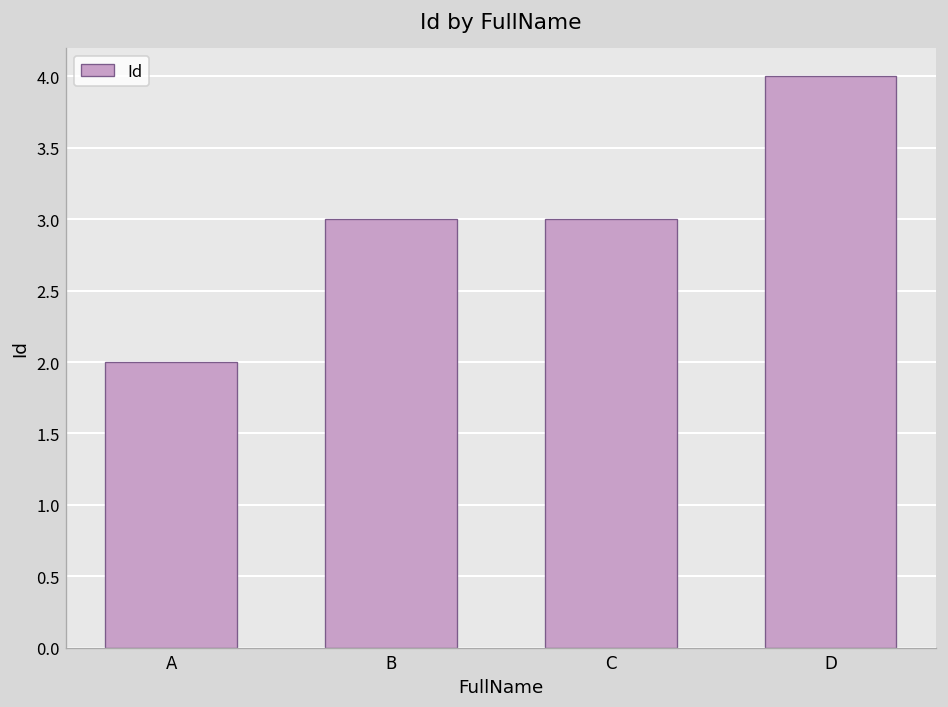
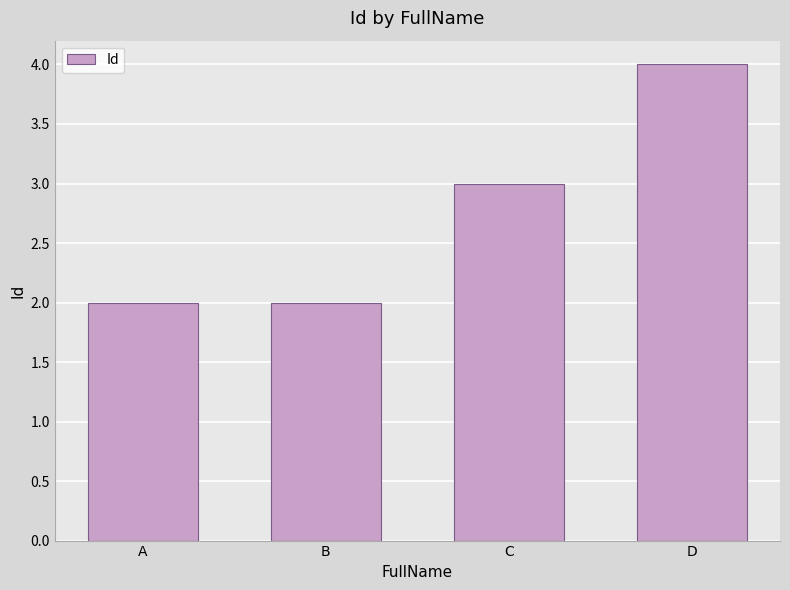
B: 3 -> 2
